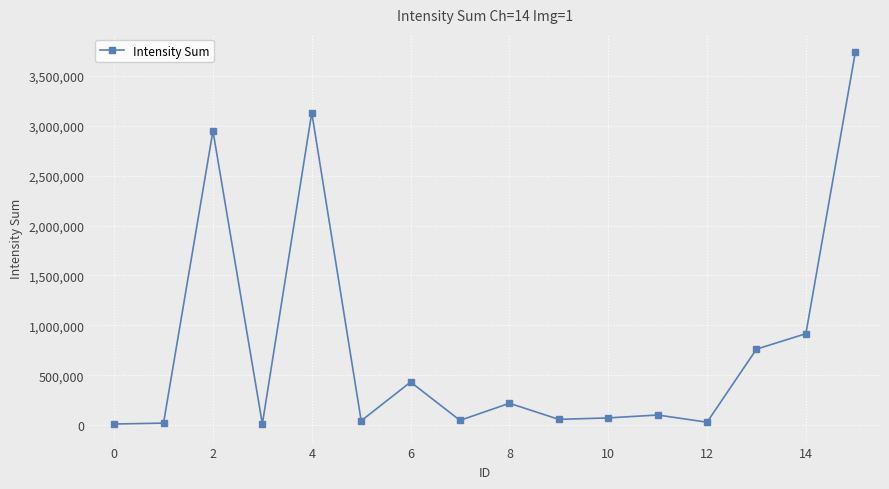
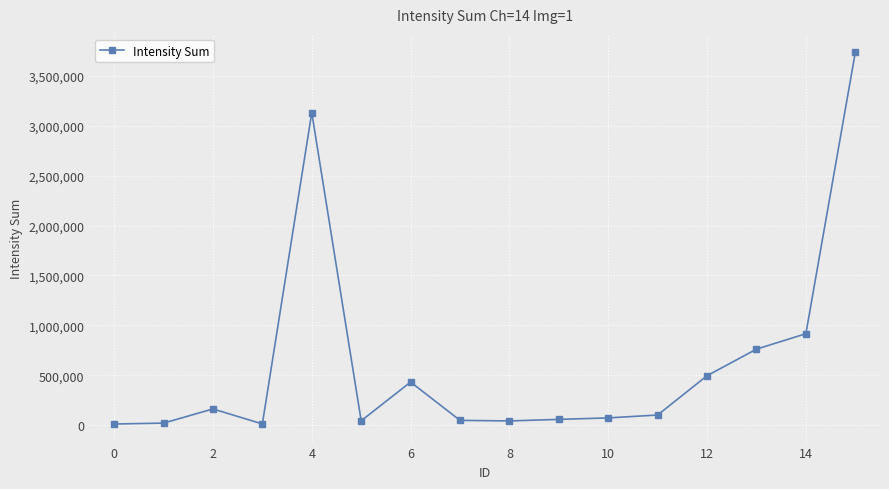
2: 2,900,000 -> 200,000
8: 200,000 -> 0
12: 0 -> 500,000
